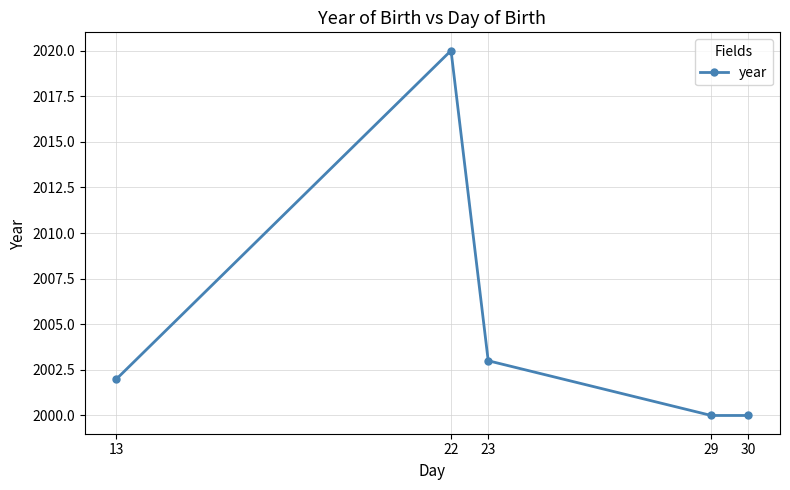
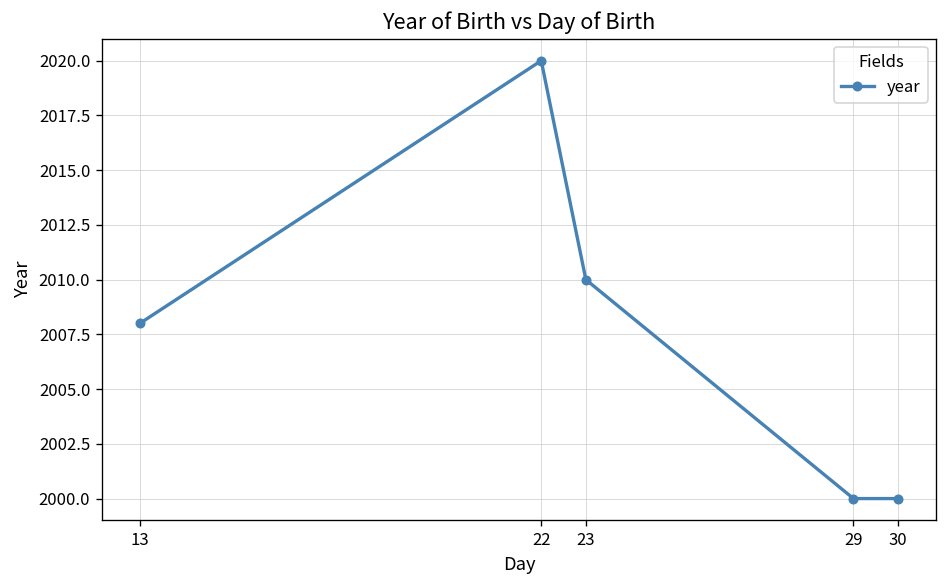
13: 2002 -> 2008
23: 2003 -> 2010
